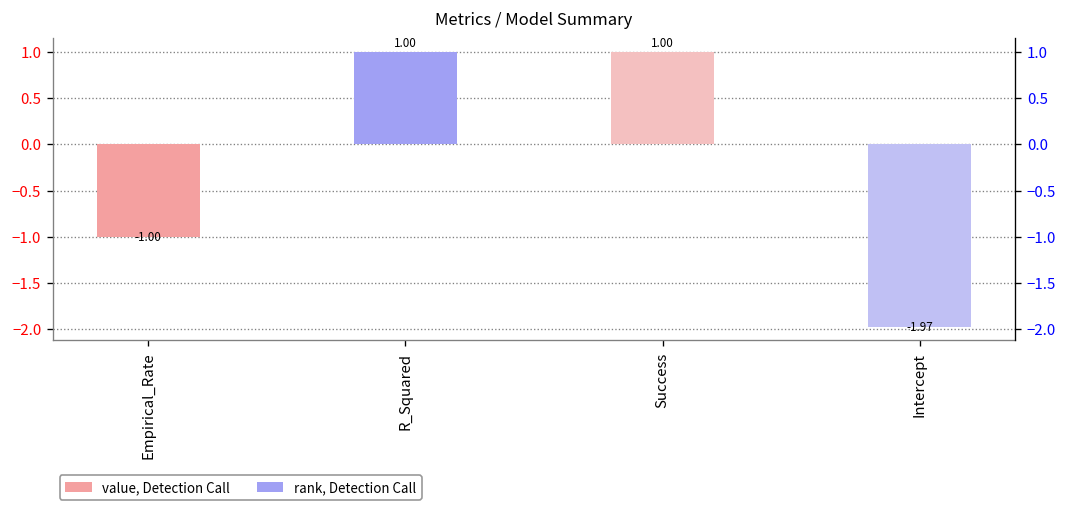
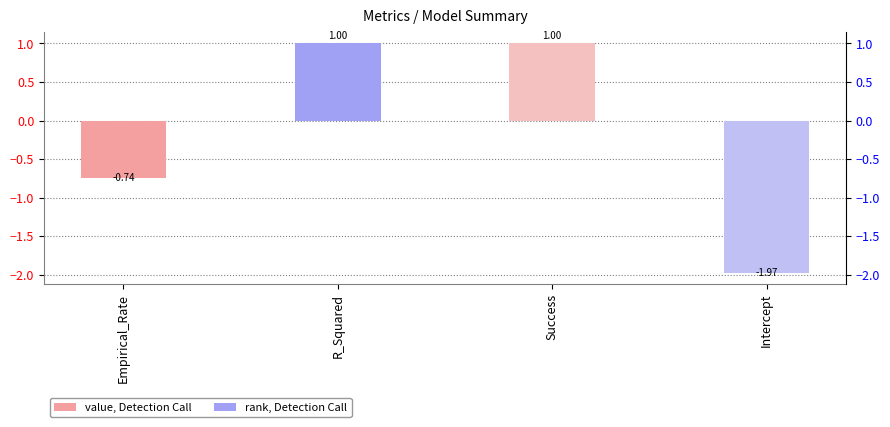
Empirical_Rate: -1.00 -> -0.74
